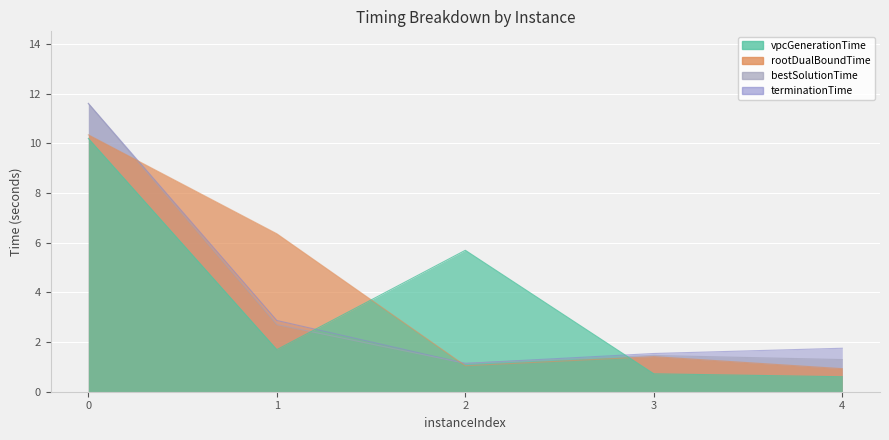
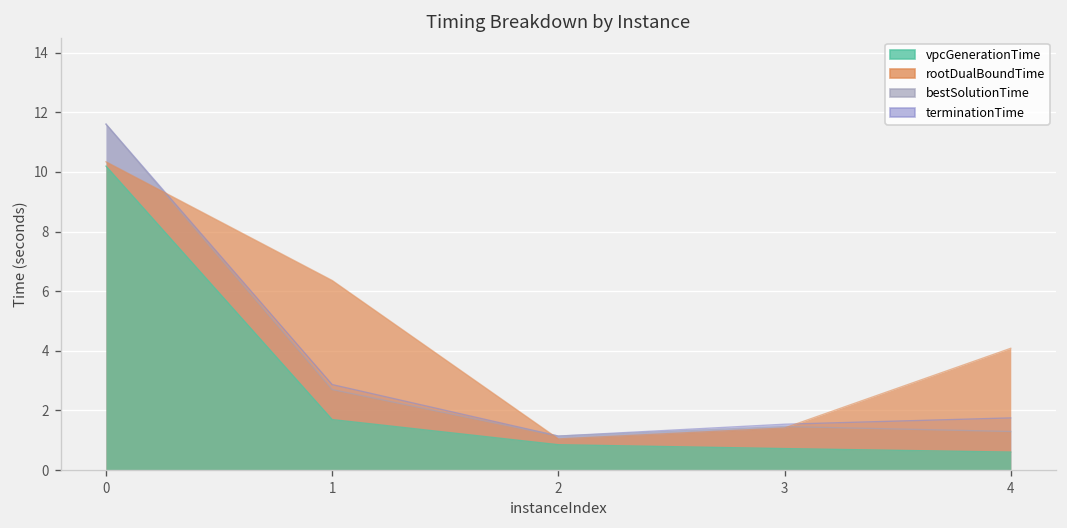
vpcGenerationTime, 2: 5.7 -> 0.9
rootDualBoundTime, 4: 0.9 -> 4.1
